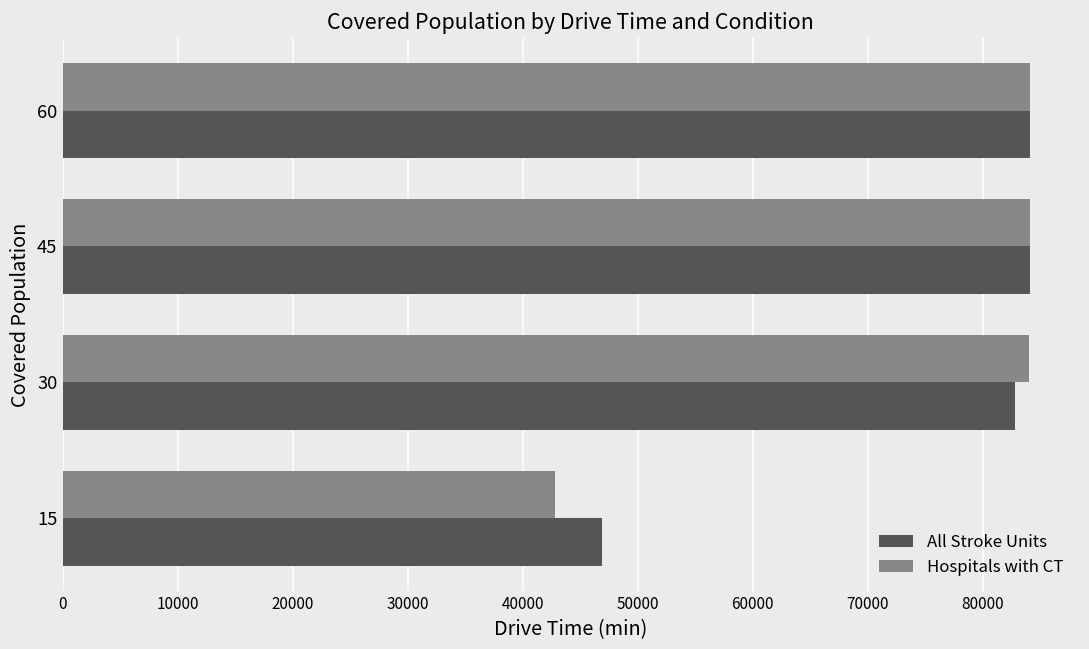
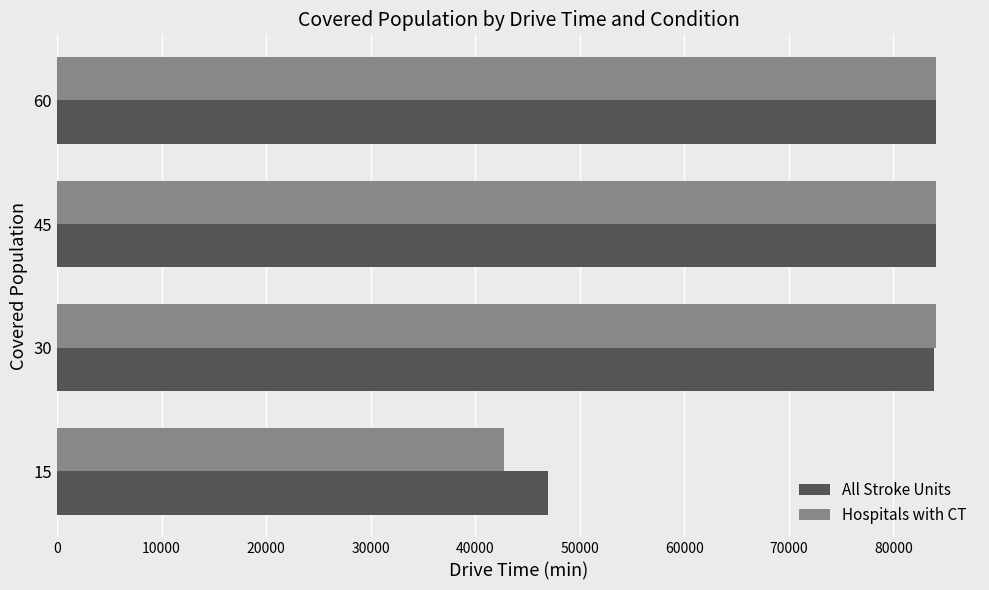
All Stroke Units, 30: 82800 -> 83900
